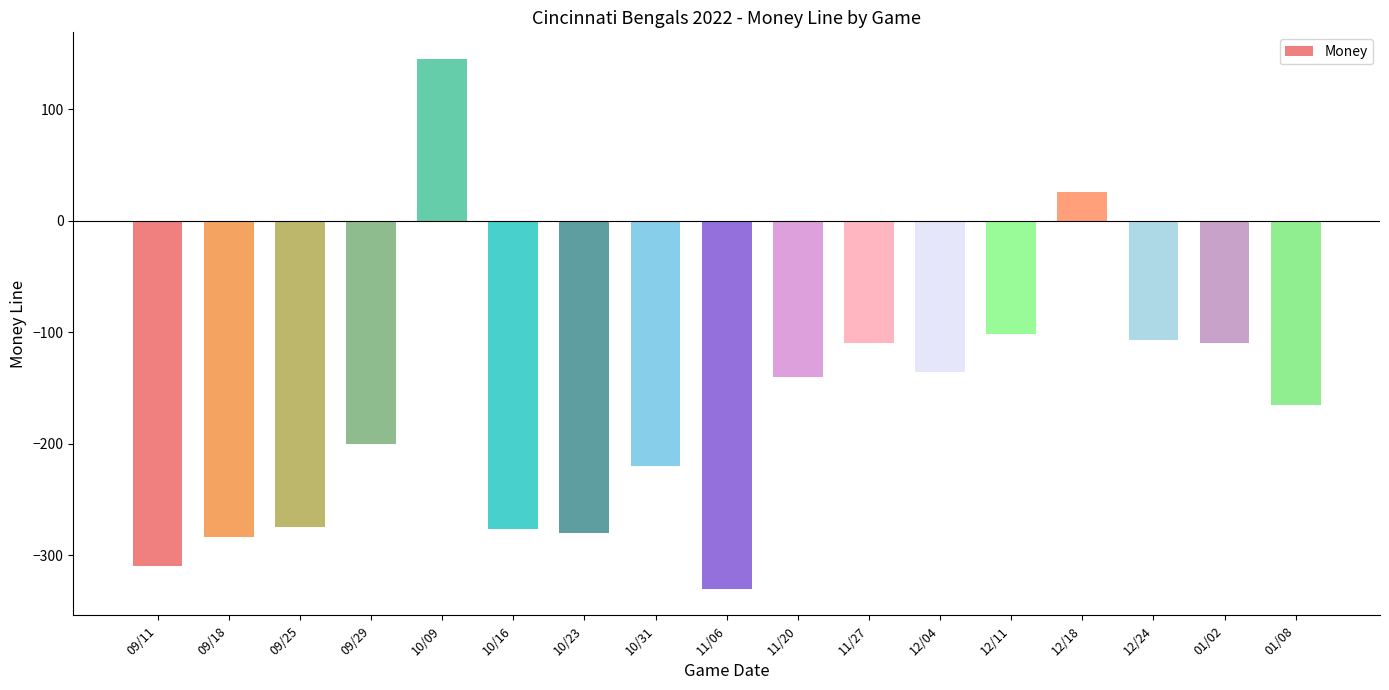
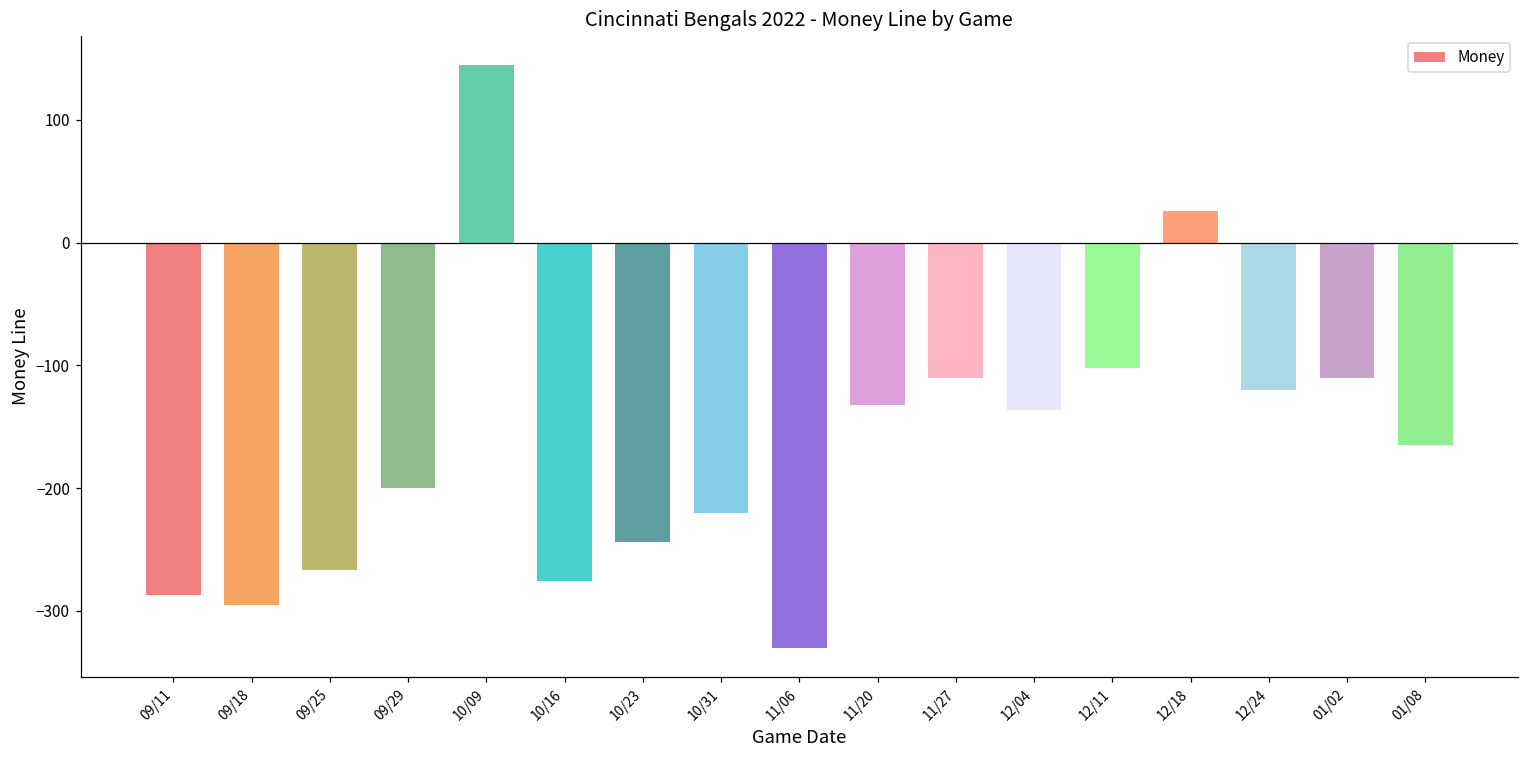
09/11: -310 -> -287
09/18: -284 -> -295
09/25: -275 -> -267
10/23: -280 -> -244
11/20: -140 -> -132
12/24: -107 -> -120
